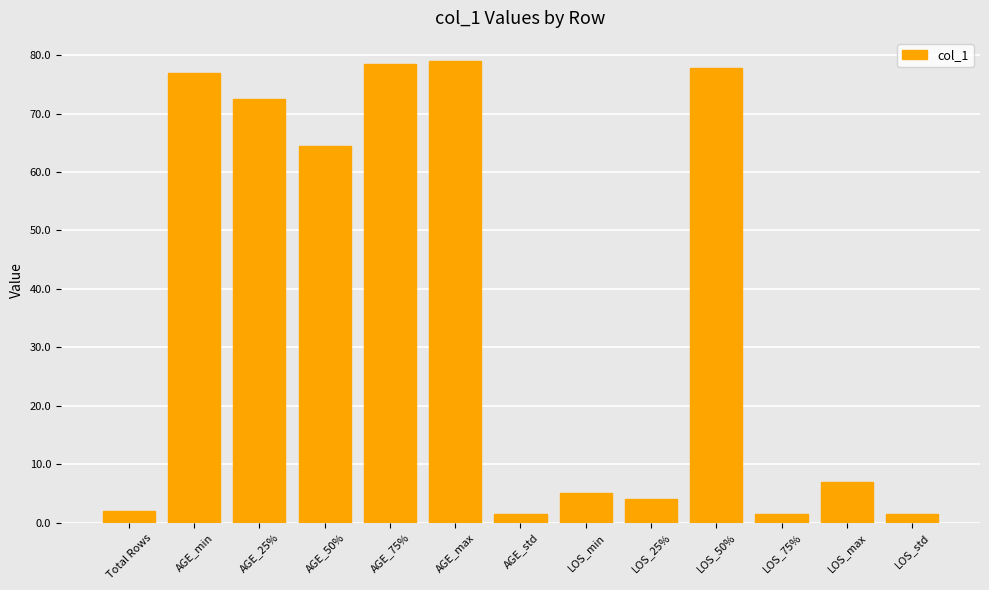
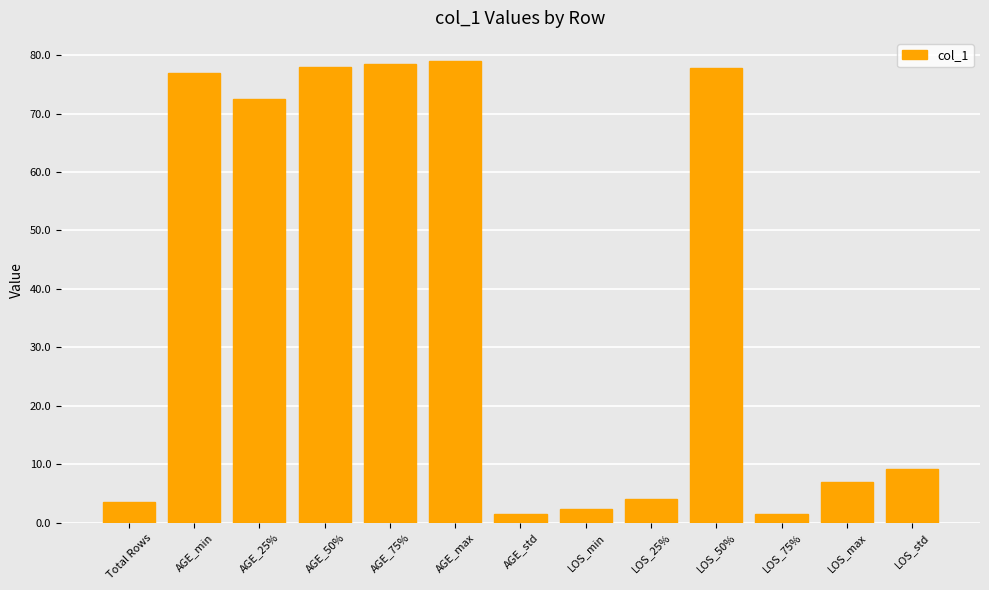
Total Rows: 2 -> 4
AGE_50%: 65 -> 78
LOS_min: 5 -> 2
LOS_std: 1 -> 9
